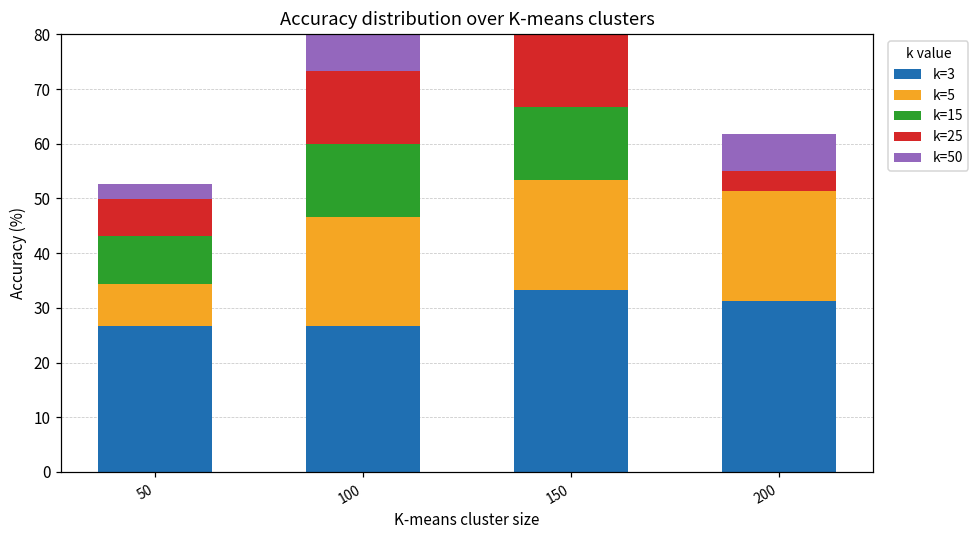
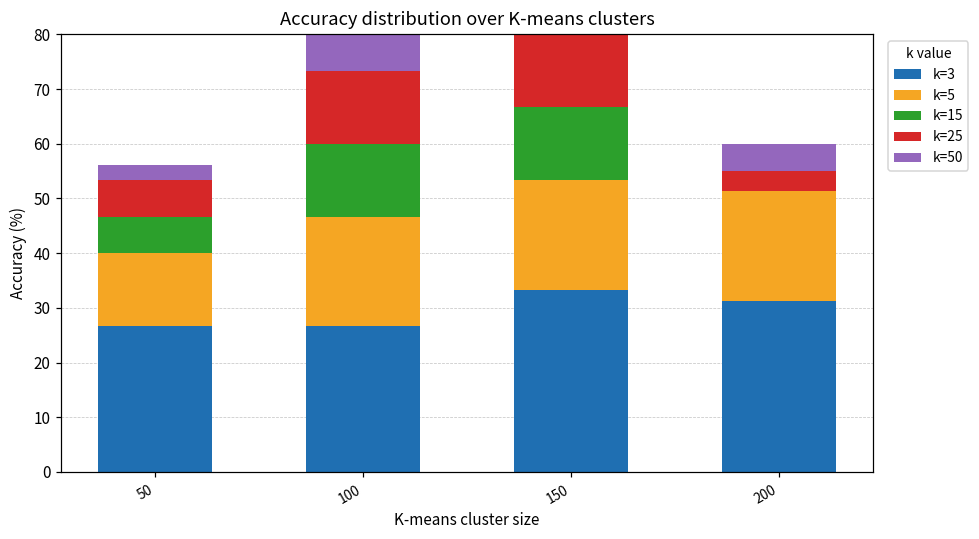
k=5, 50: 8 -> 13
k=15, 50: 9 -> 7
k=50, 200: 7 -> 5
